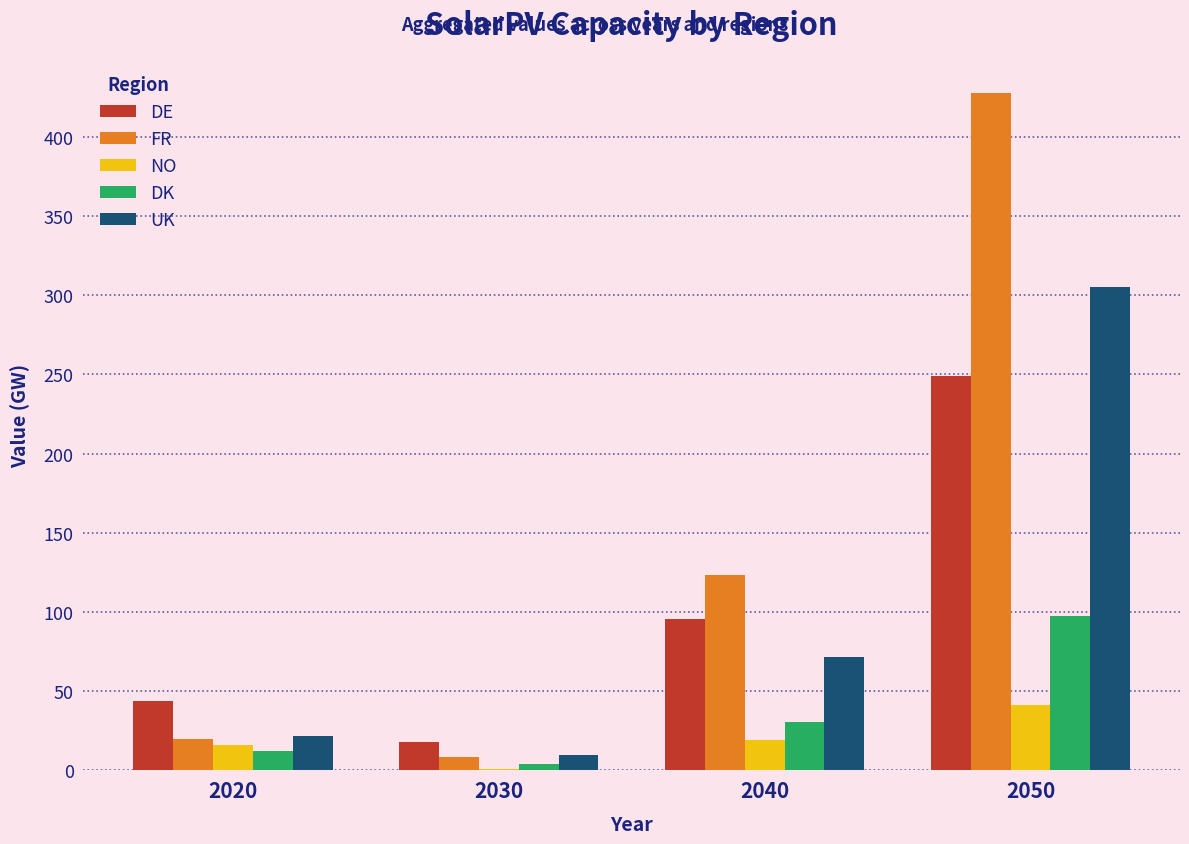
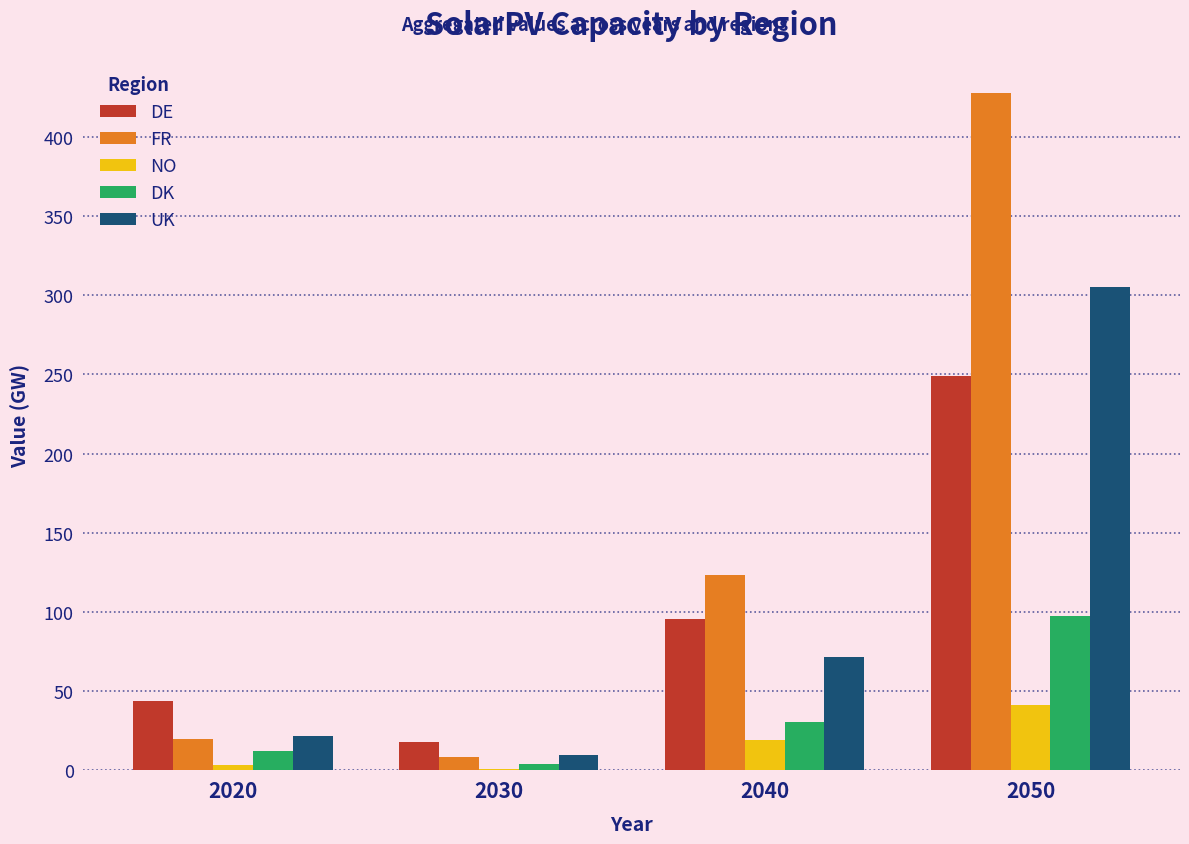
NO, 2020: 16 -> 4
